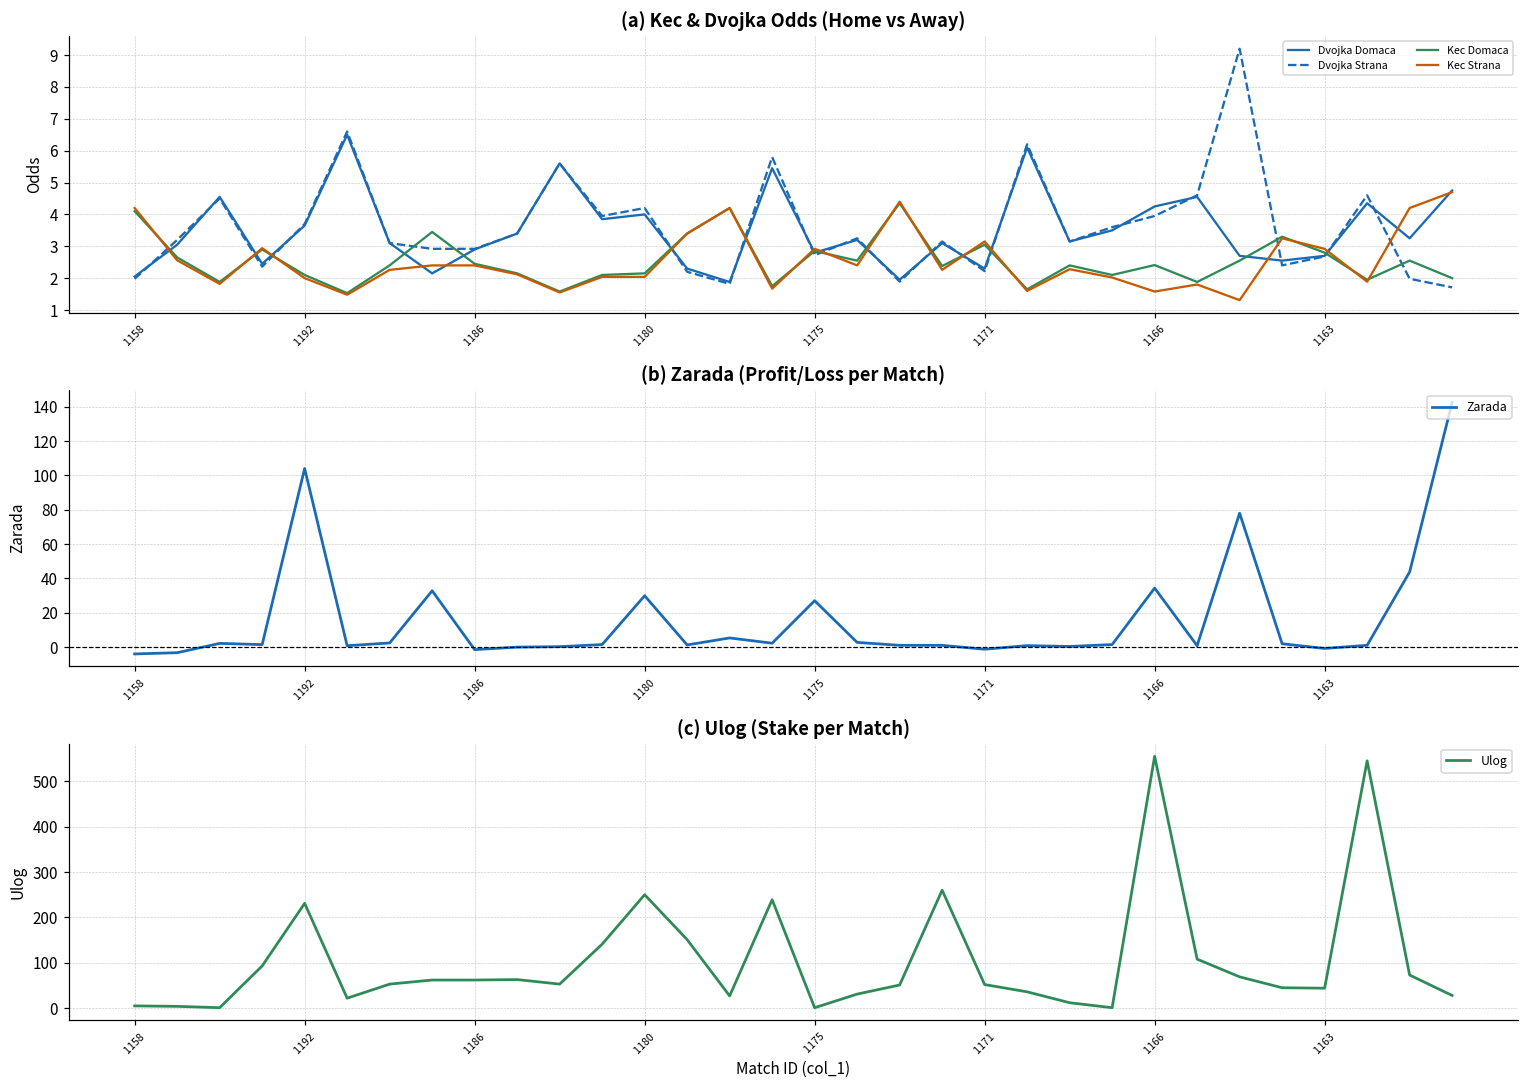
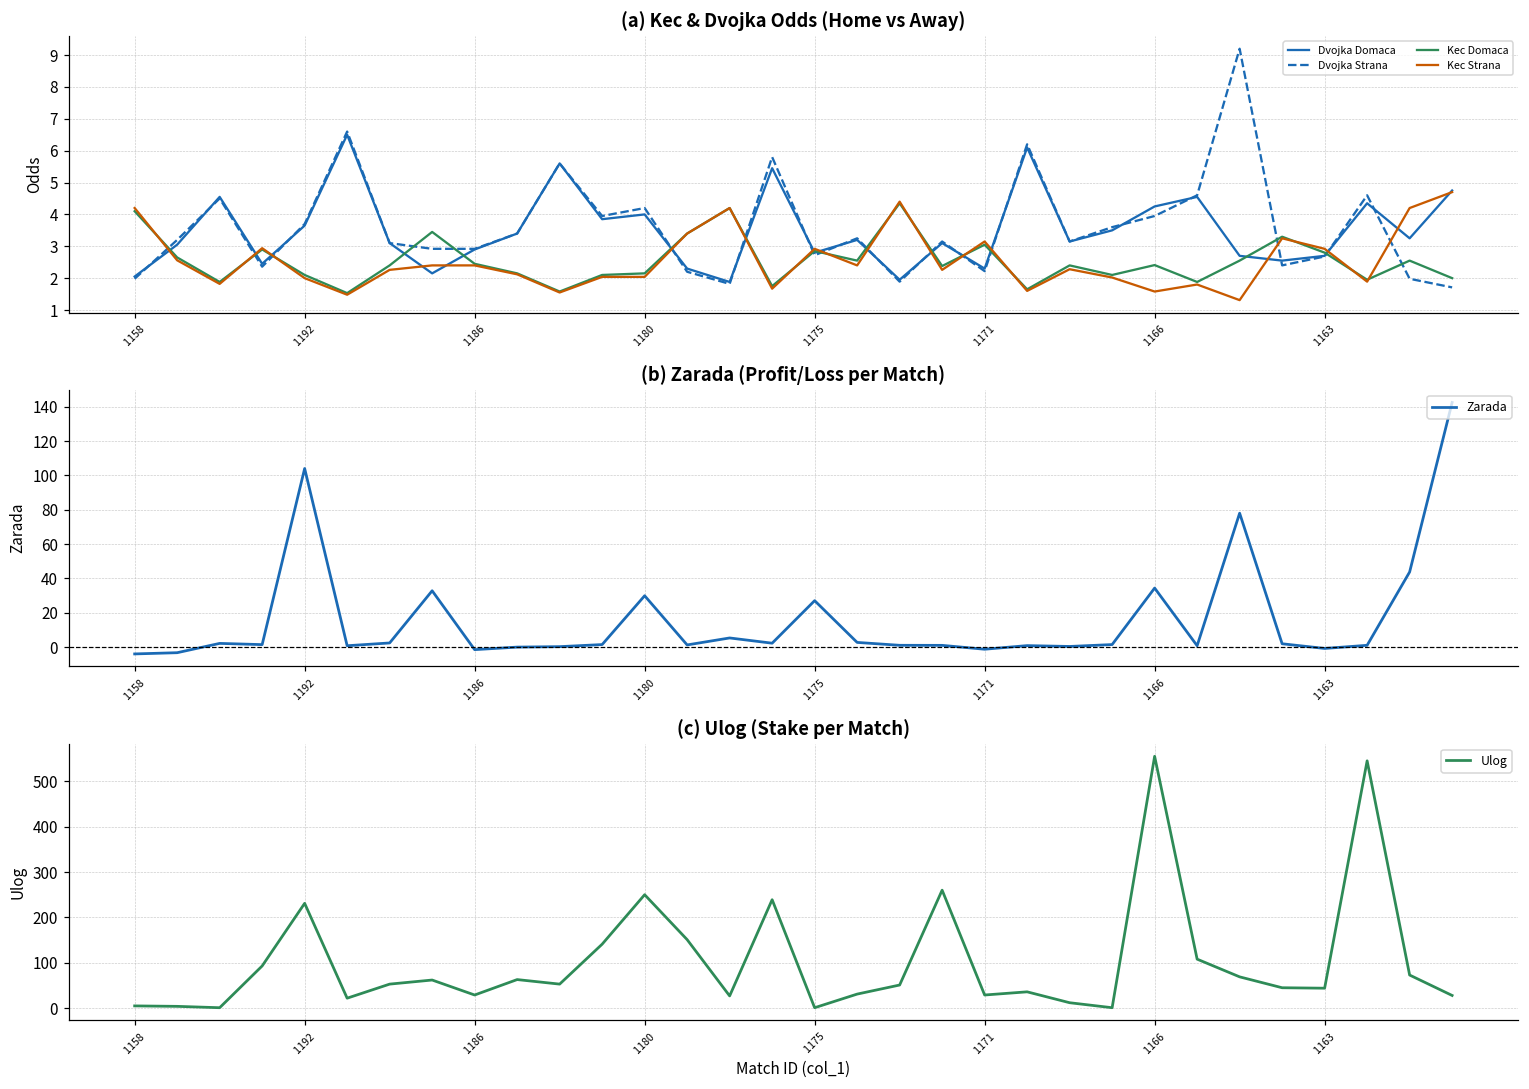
(c) Ulog (Stake per Match), 1186: 60 -> 30
(c) Ulog (Stake per Match), 1171: 50 -> 30
